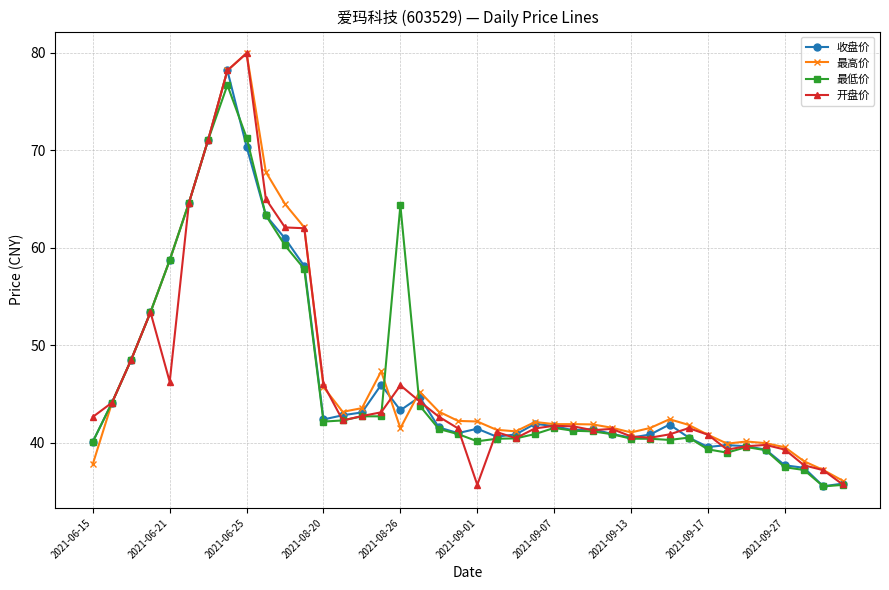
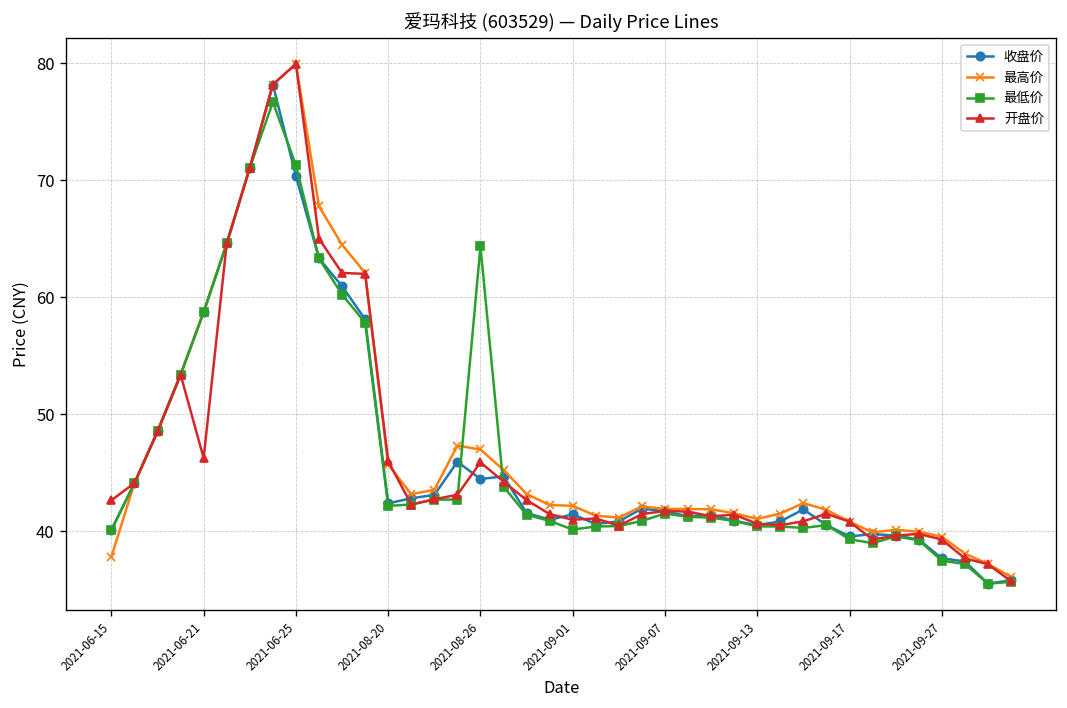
收盘价, 2021-08-26: 43 -> 44
最高价, 2021-08-26: 42 -> 47
开盘价, 2021-09-01: 36 -> 41
